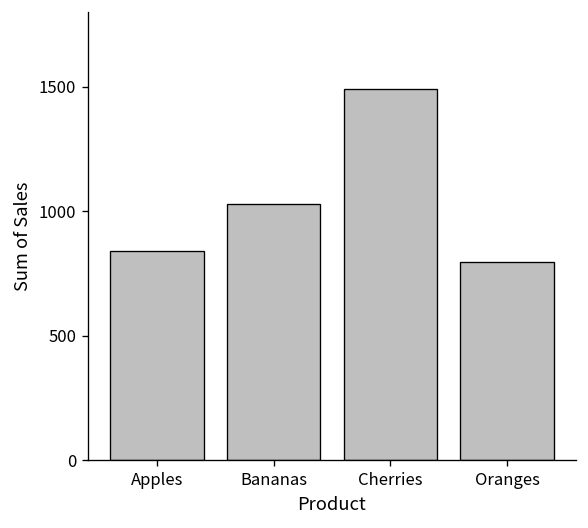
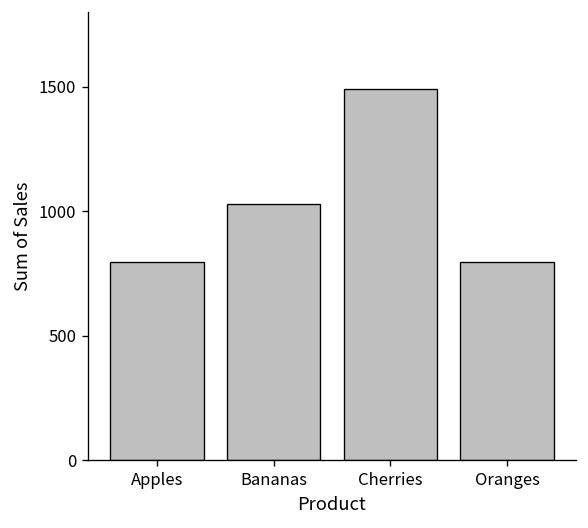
Apples: 840 -> 800
